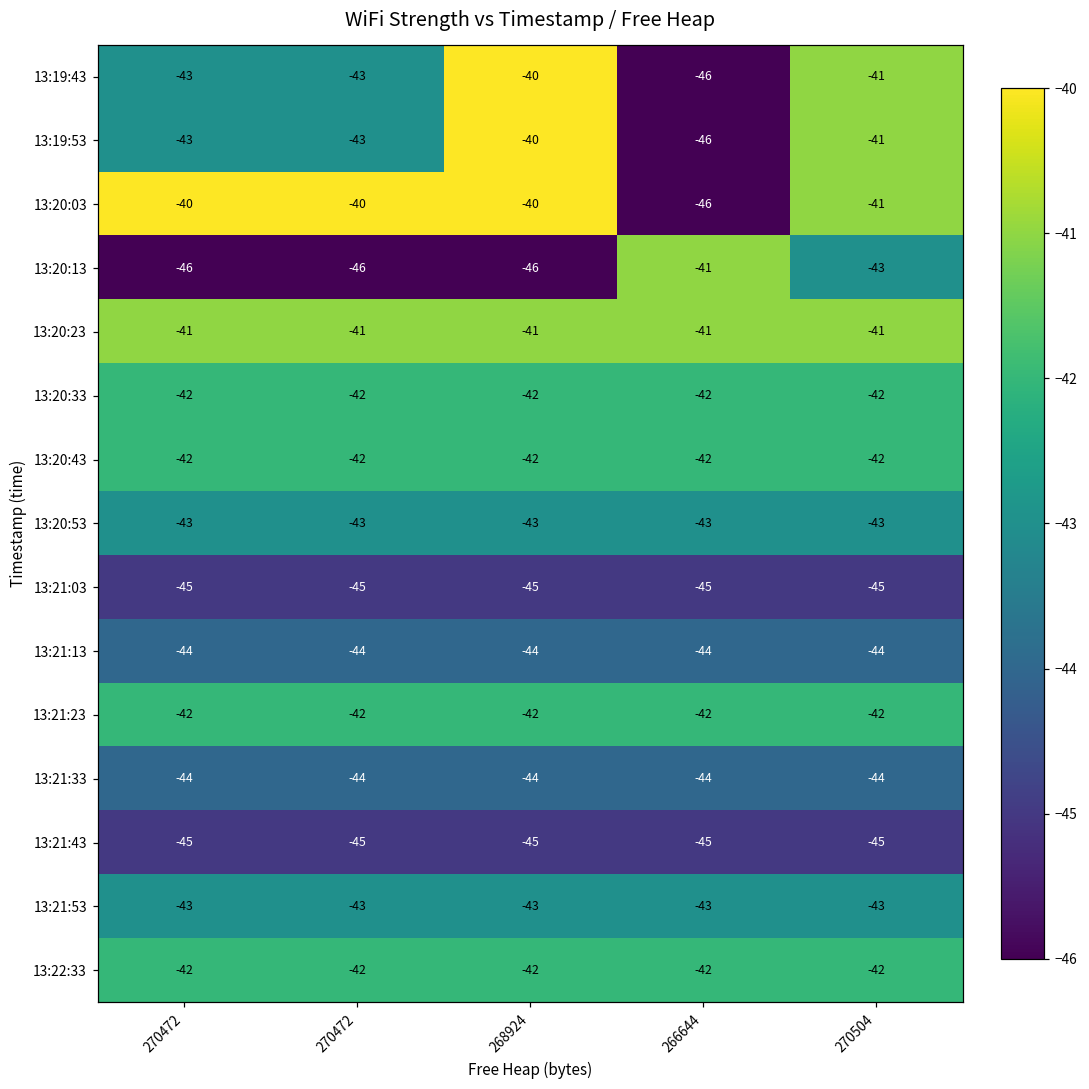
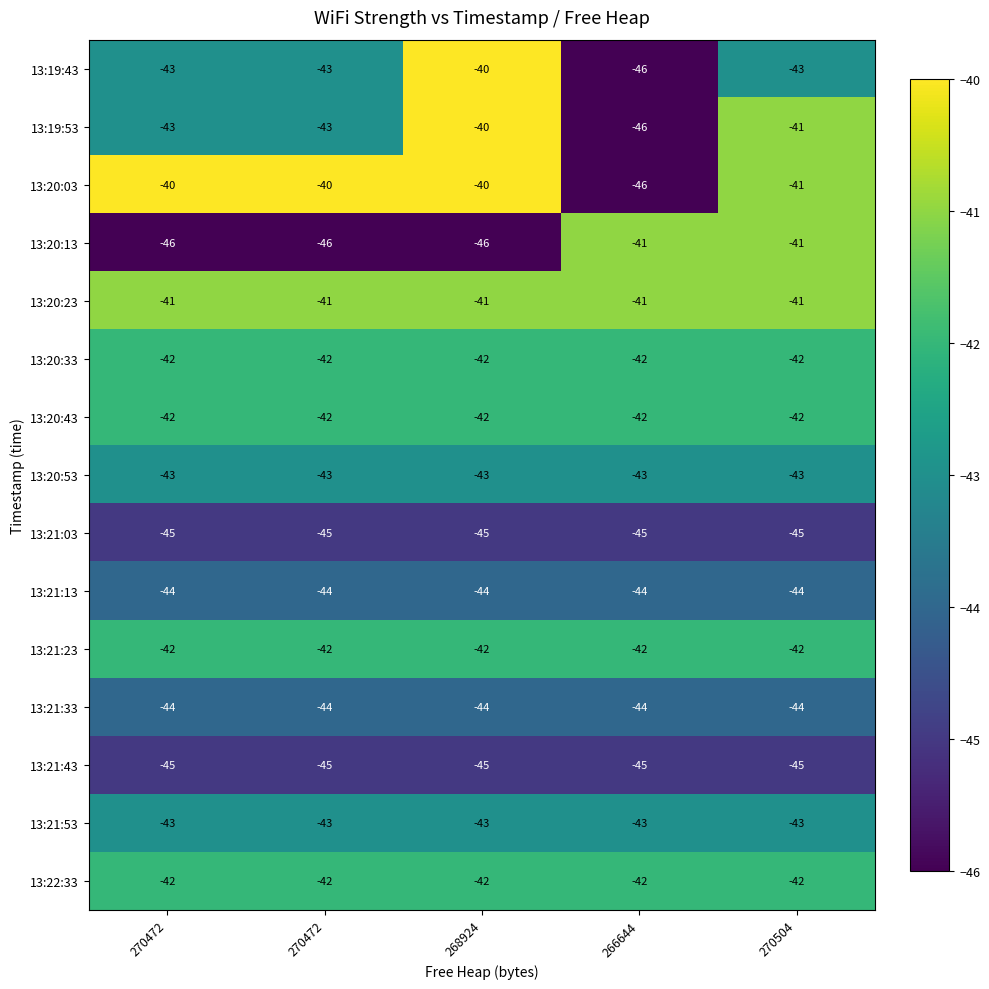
13:19:43, 270504: -41 -> -43
13:20:13, 270504: -43 -> -41
